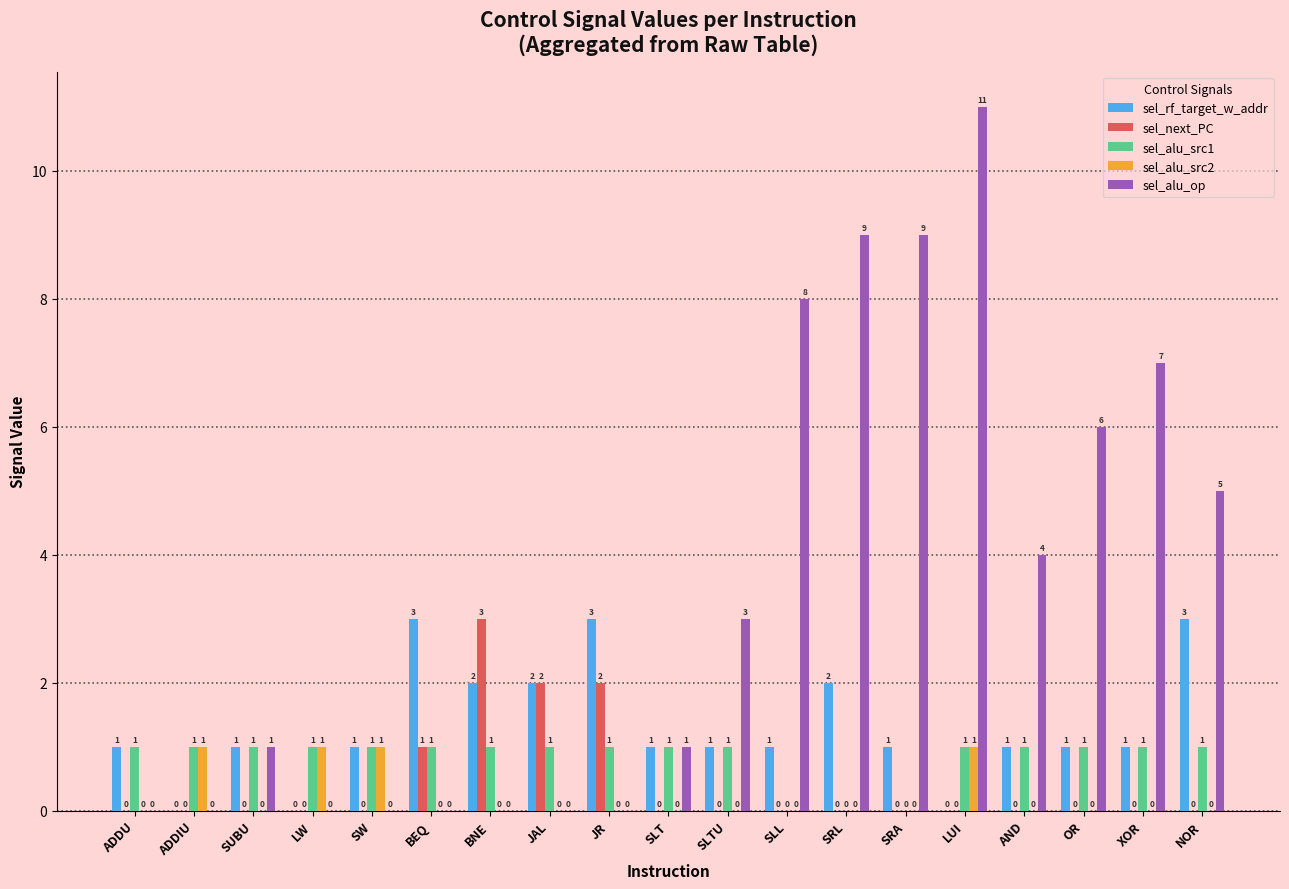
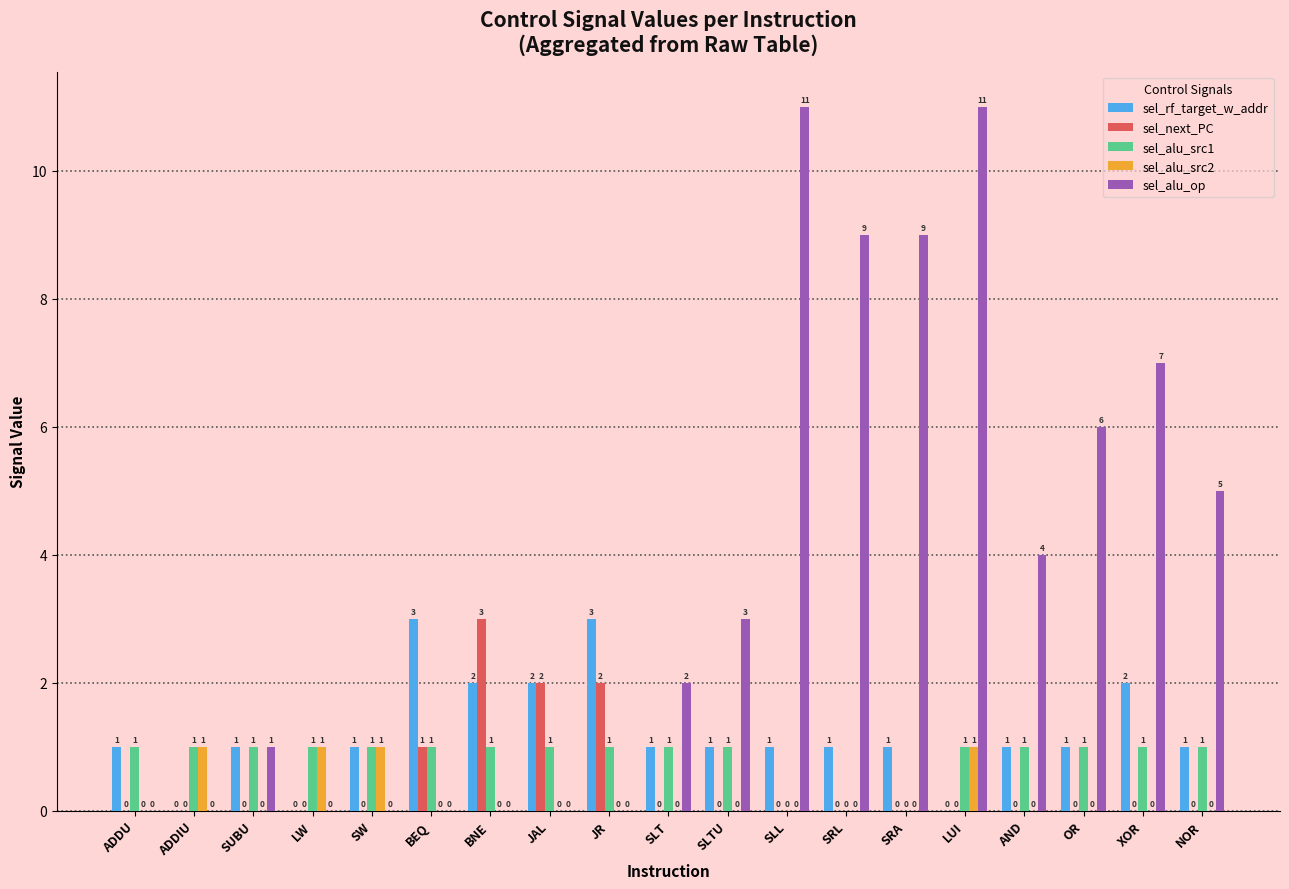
sel_alu_op, SLT: 1 -> 2
sel_alu_op, SLL: 8 -> 11
sel_rf_target_w_addr, SRL: 2 -> 1
sel_rf_target_w_addr, XOR: 1 -> 2
sel_rf_target_w_addr, NOR: 3 -> 1
